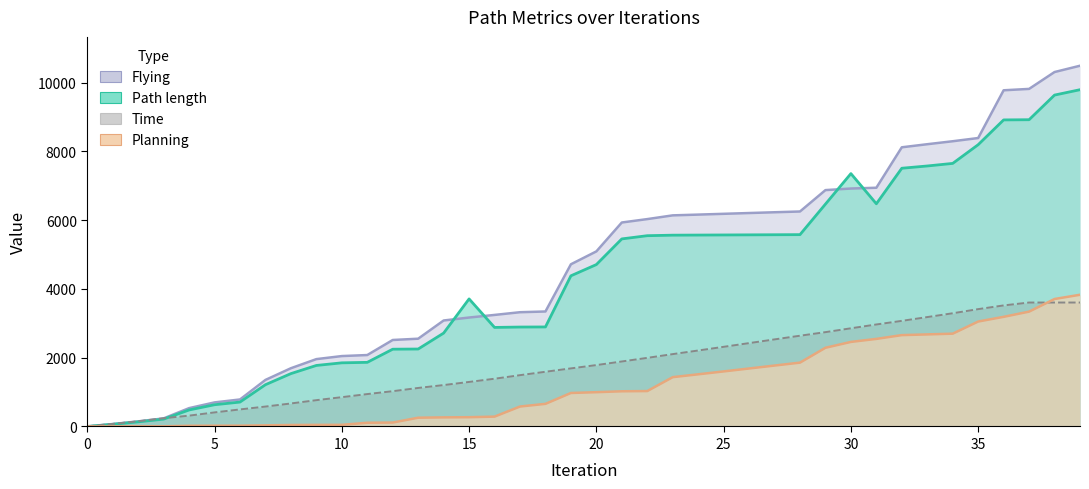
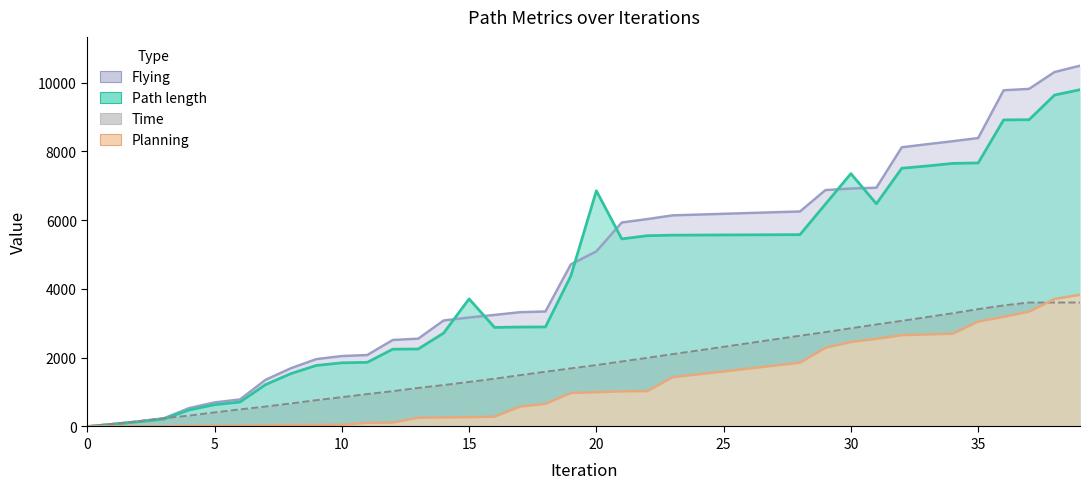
Path length, 20: 4700 -> 6900
Path length, 35: 8200 -> 7700
